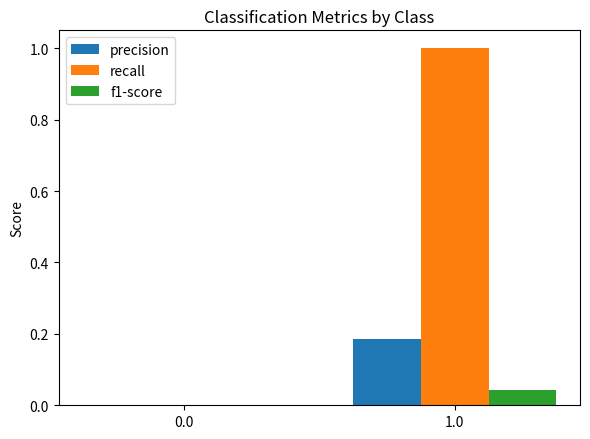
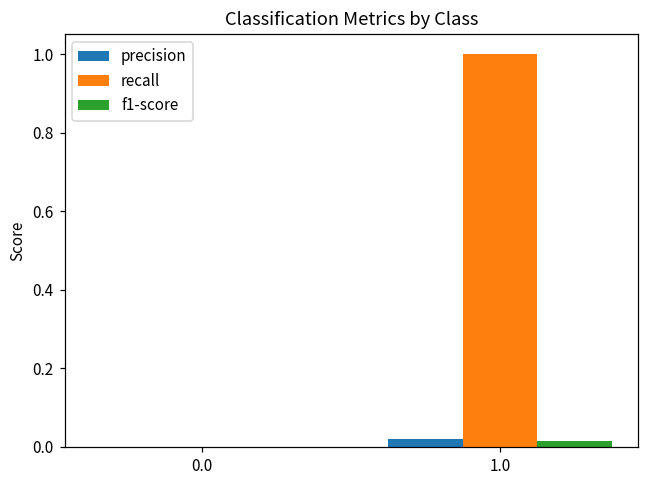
precision, 1.0: 0.18 -> 0.02
f1-score, 1.0: 0.04 -> 0.01
